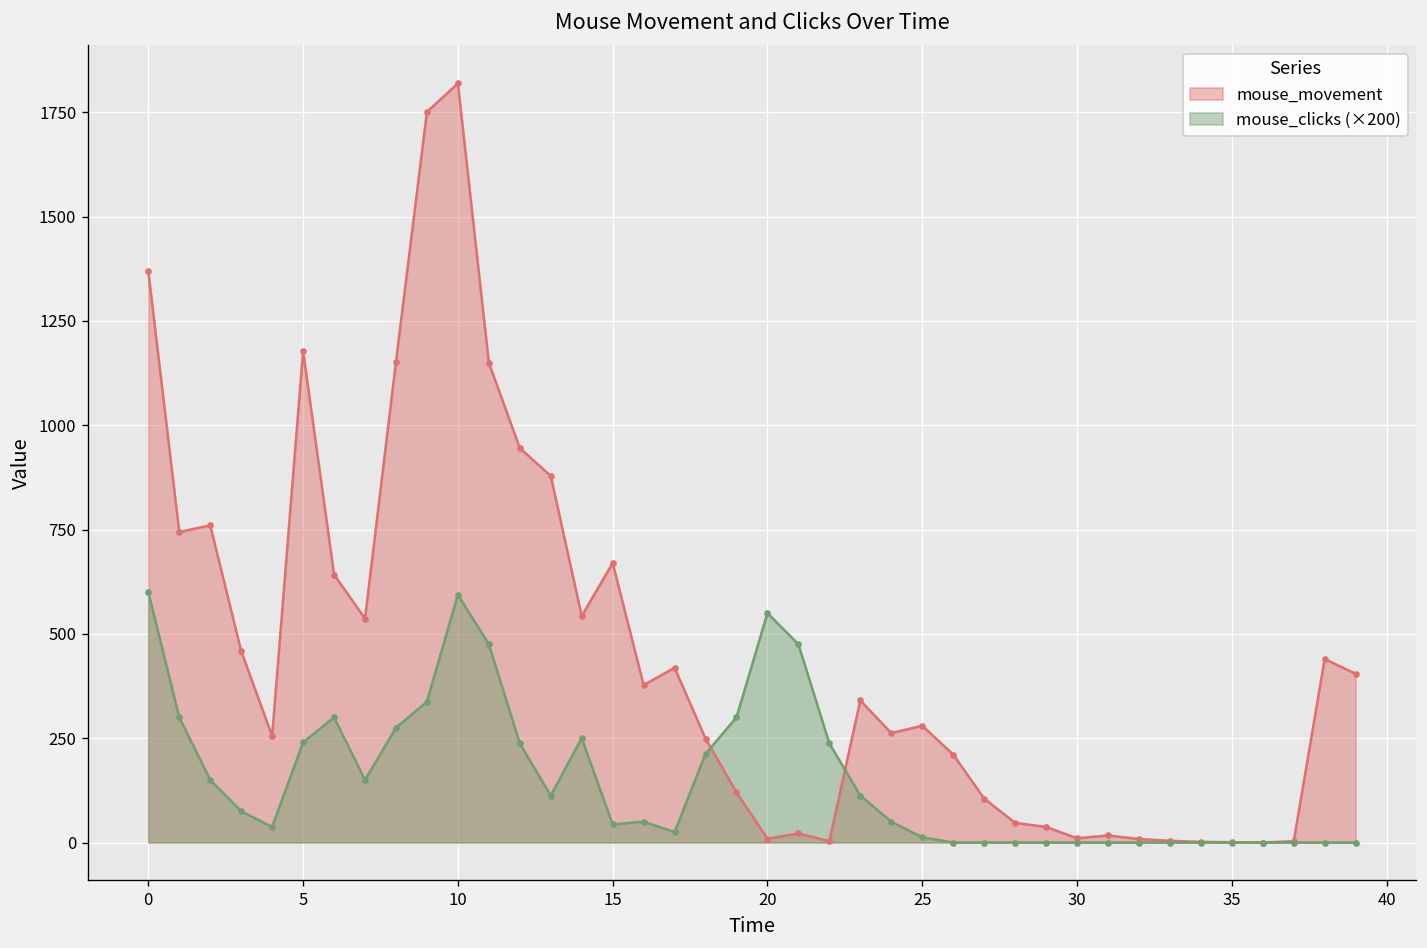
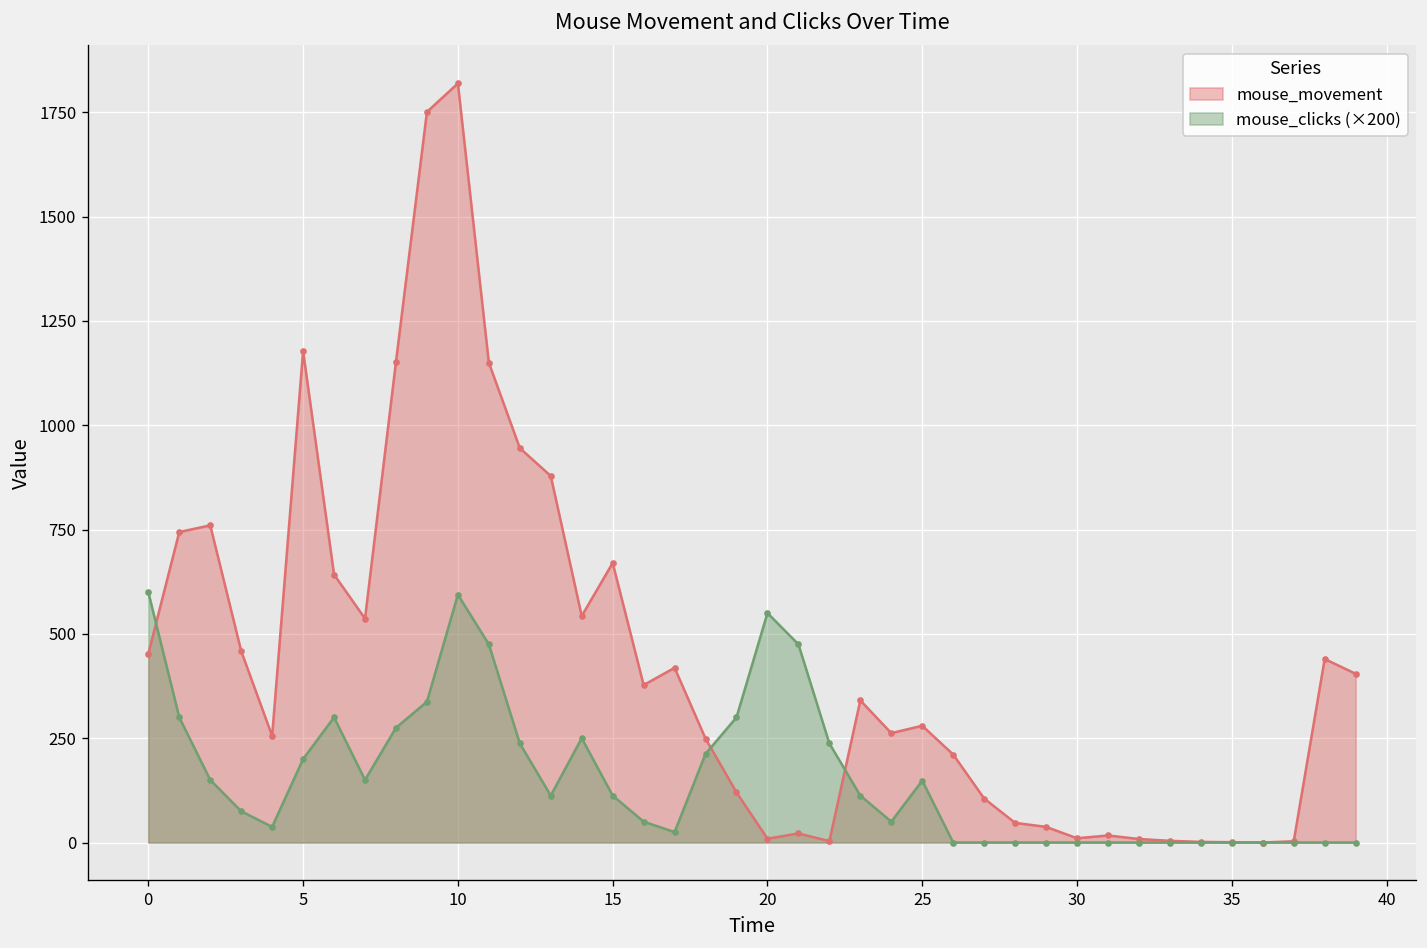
mouse_movement, 0: 1370 -> 450
mouse_clicks (×200), 5: 240 -> 200
mouse_clicks (×200), 15: 40 -> 110
mouse_clicks (×200), 25: 10 -> 150
